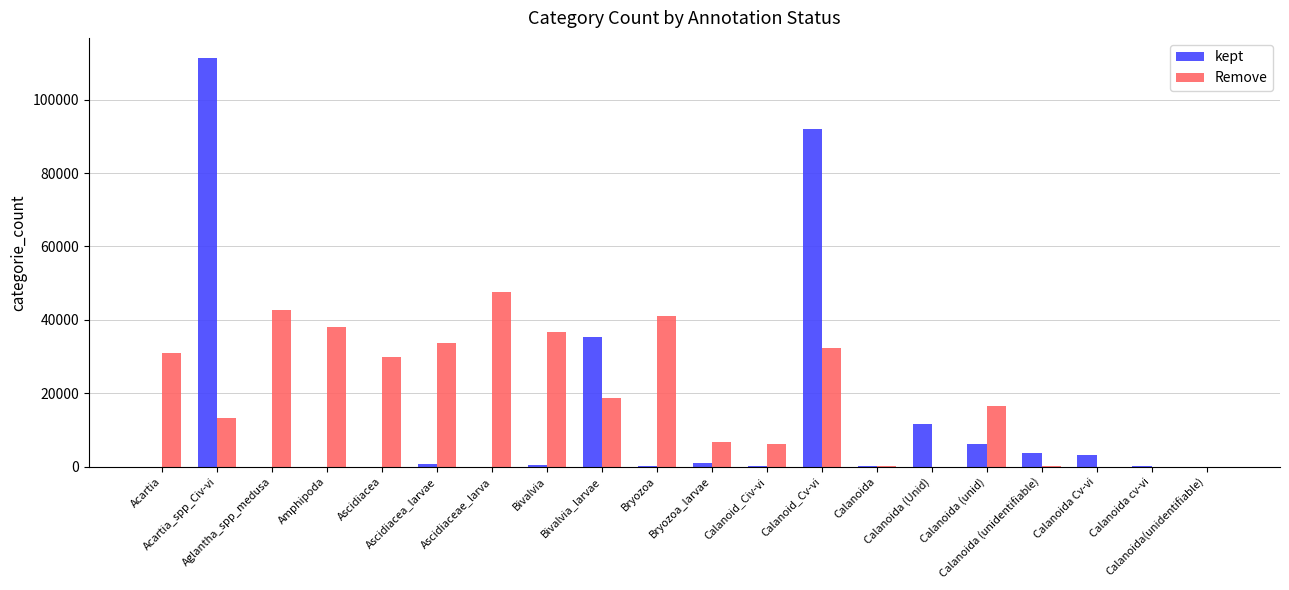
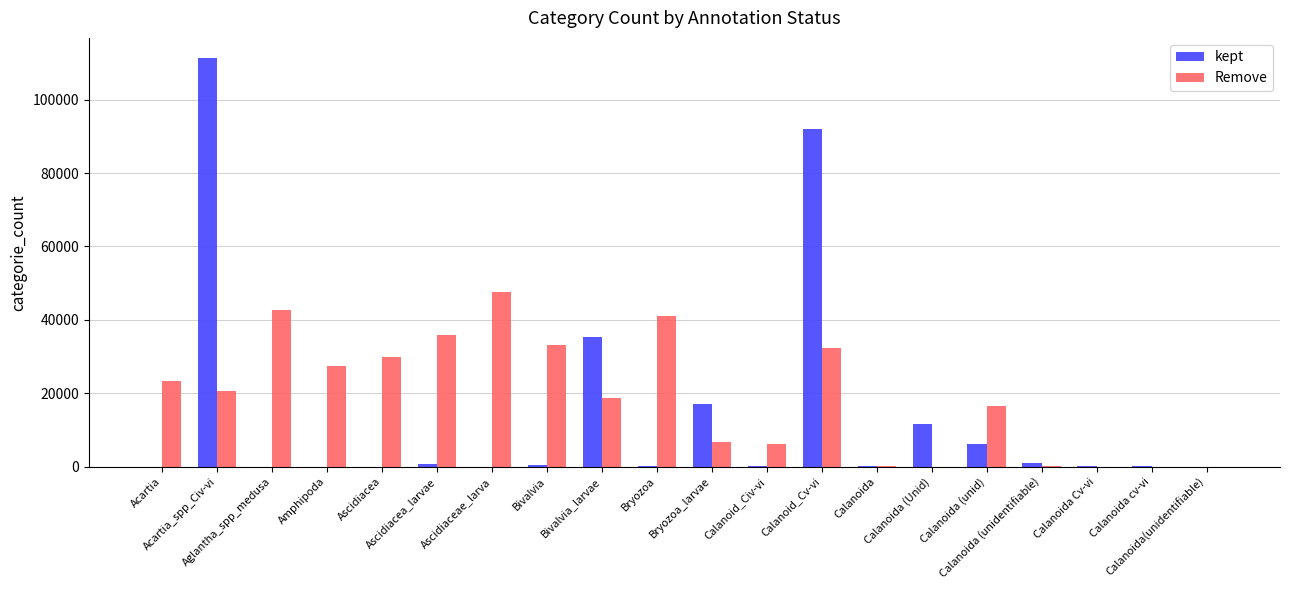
Remove, Acartia: 31000 -> 23000
Remove, Acartia_spp_Civ-vi: 13000 -> 21000
Remove, Amphipoda: 38000 -> 27000
Remove, Ascidiacea_larvae: 34000 -> 36000
Remove, Bivalvia: 37000 -> 33000
kept, Bryozoa_larvae: 1000 -> 17000
kept, Calanoida (unidentifiable): 4000 -> 1000
kept, Calanoida Cv-vi: 3000 -> 0
